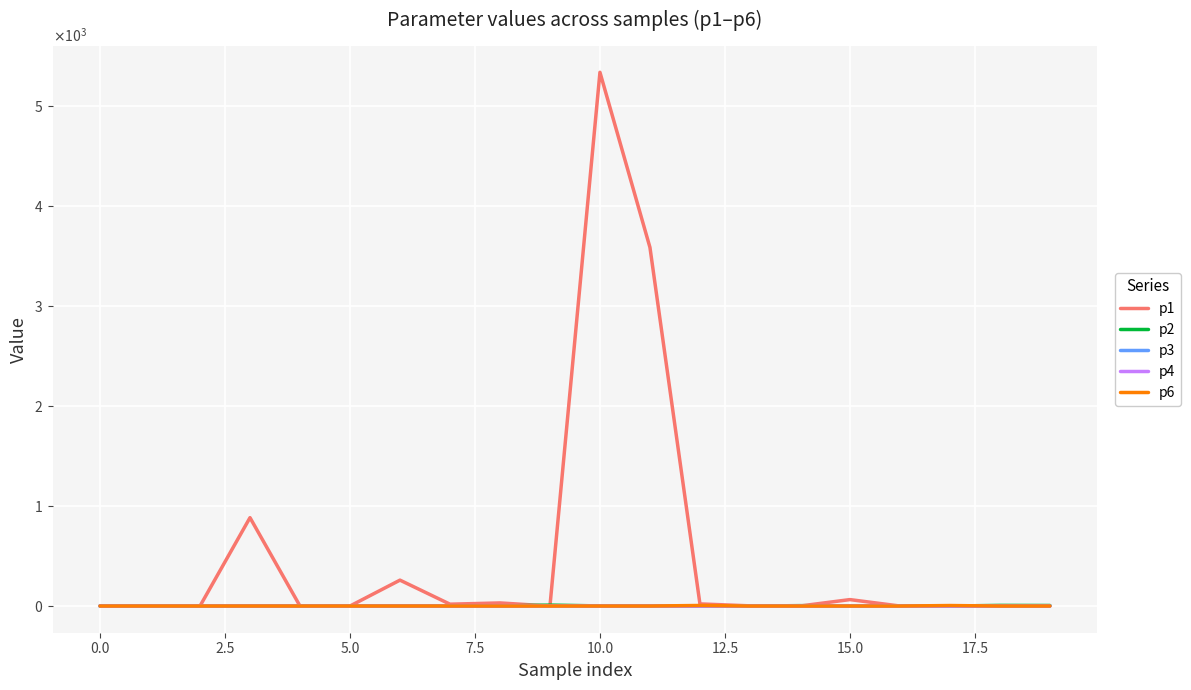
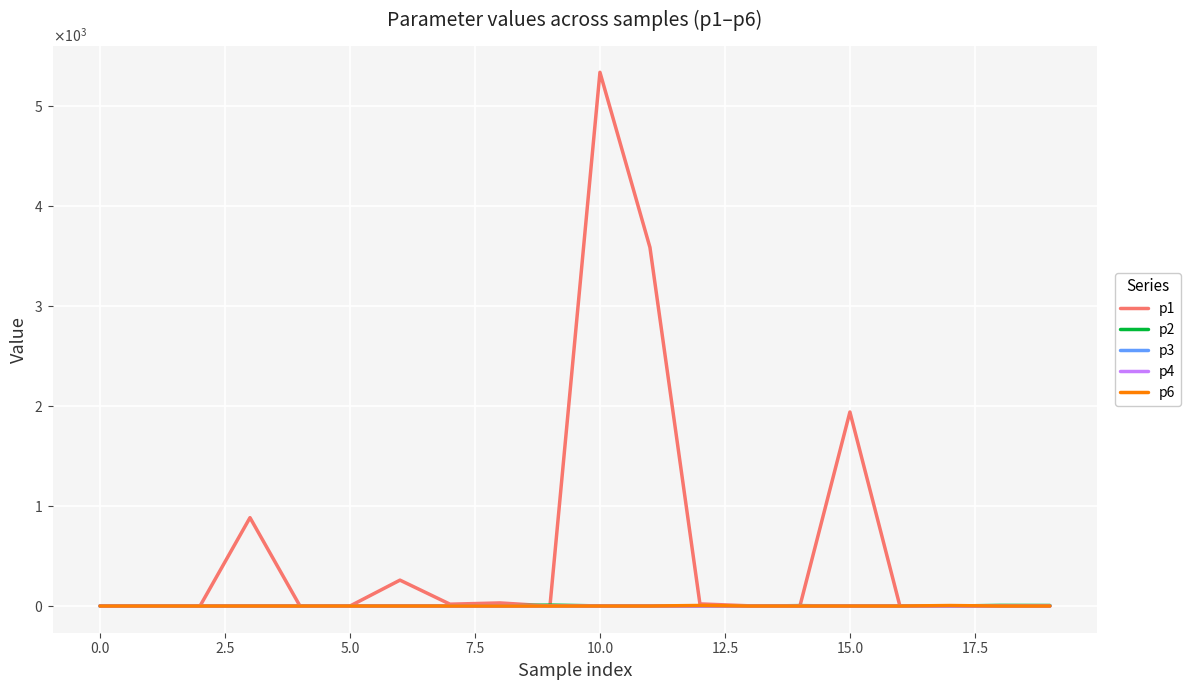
p1, 15.0: 100 -> 1900
